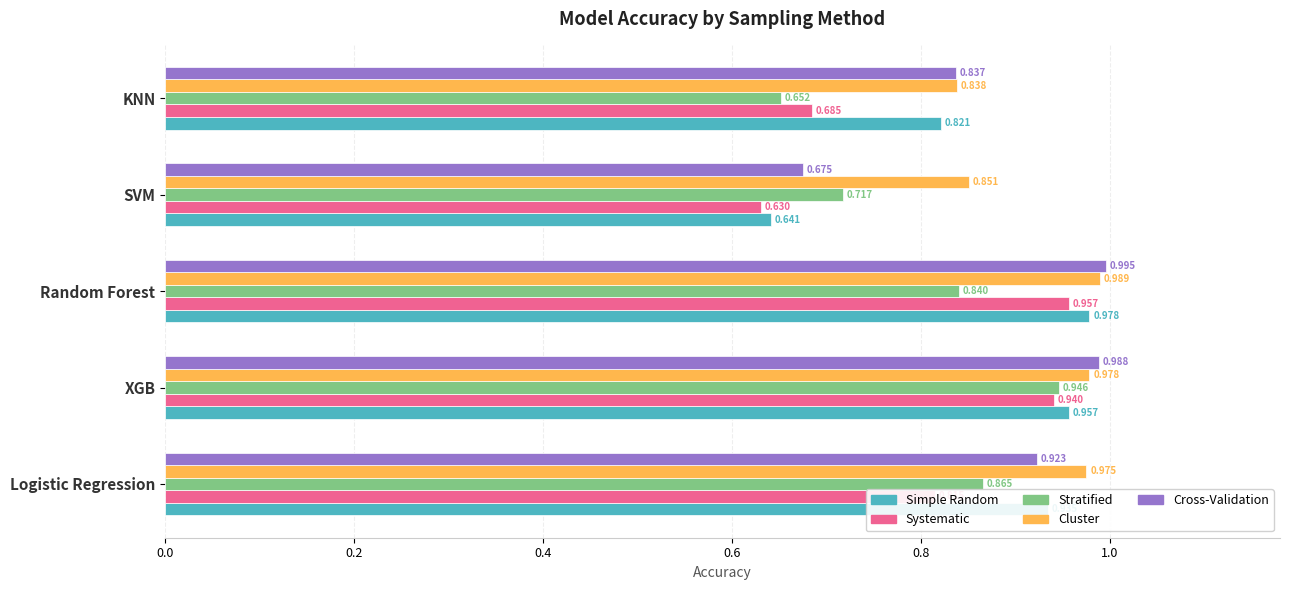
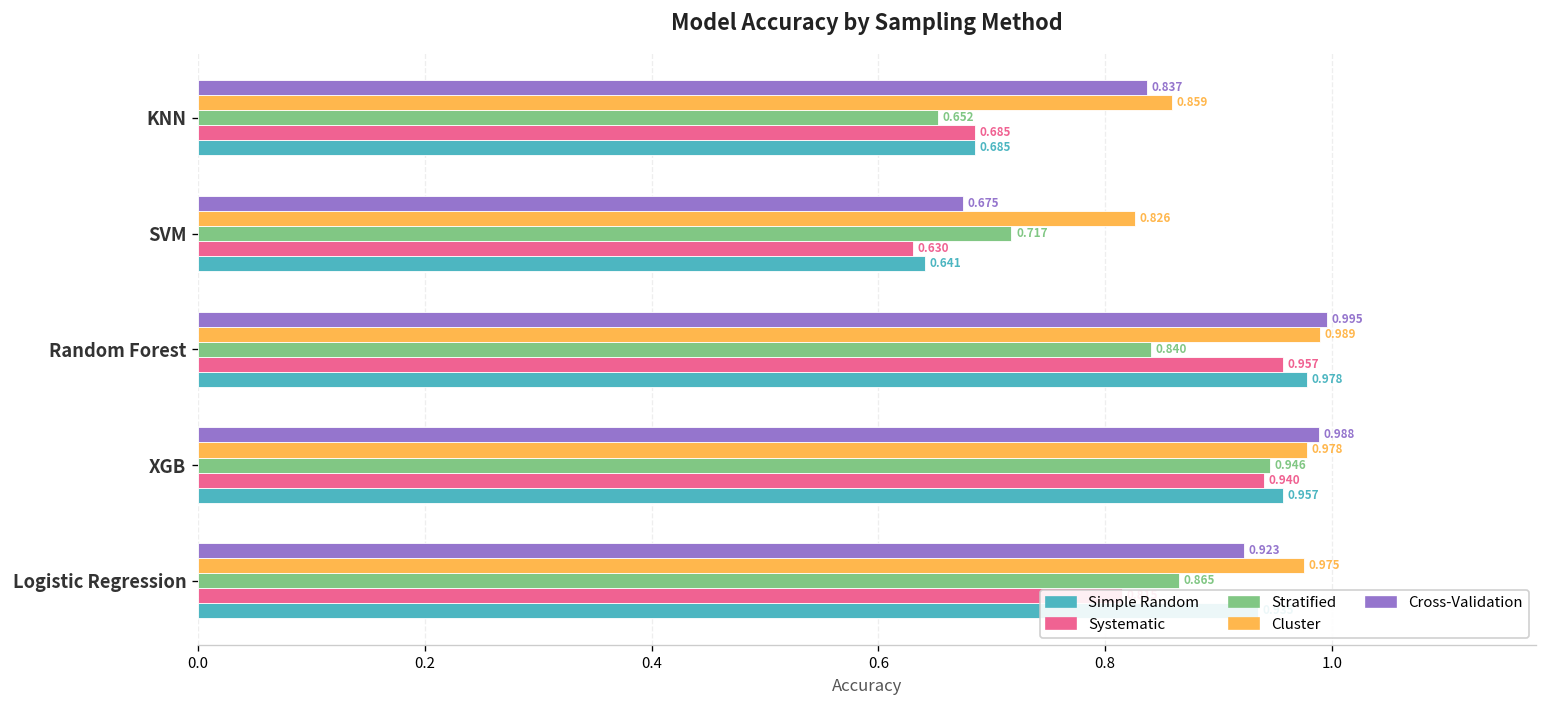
Cluster, KNN: 0.838 -> 0.859
Simple Random, KNN: 0.821 -> 0.685
Cluster, SVM: 0.851 -> 0.826
